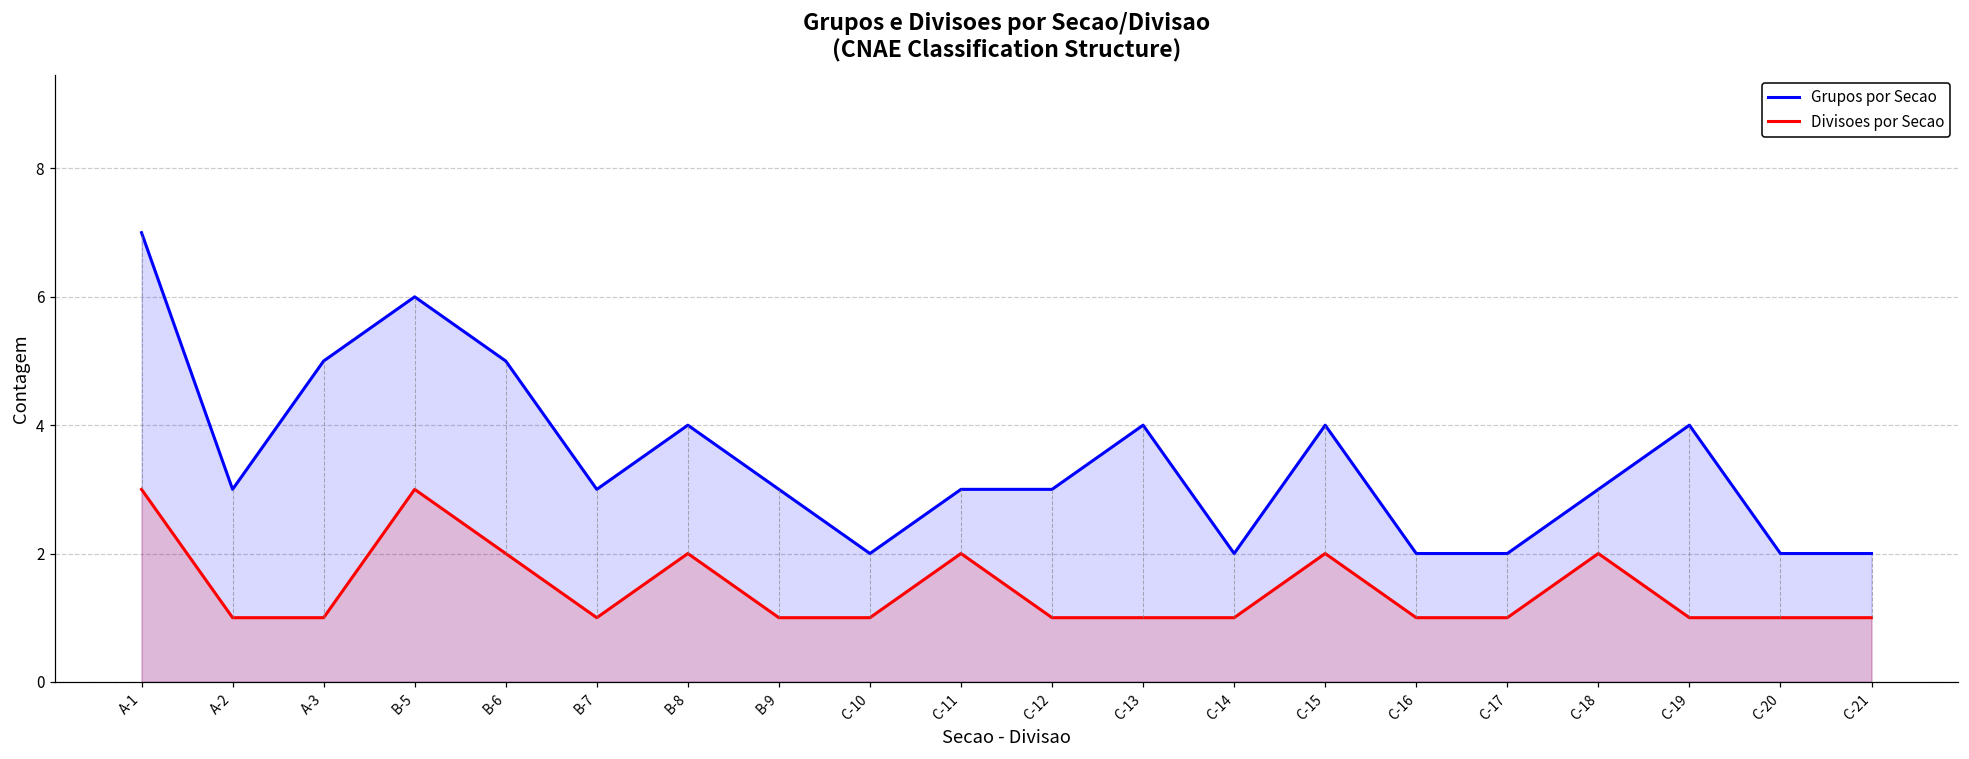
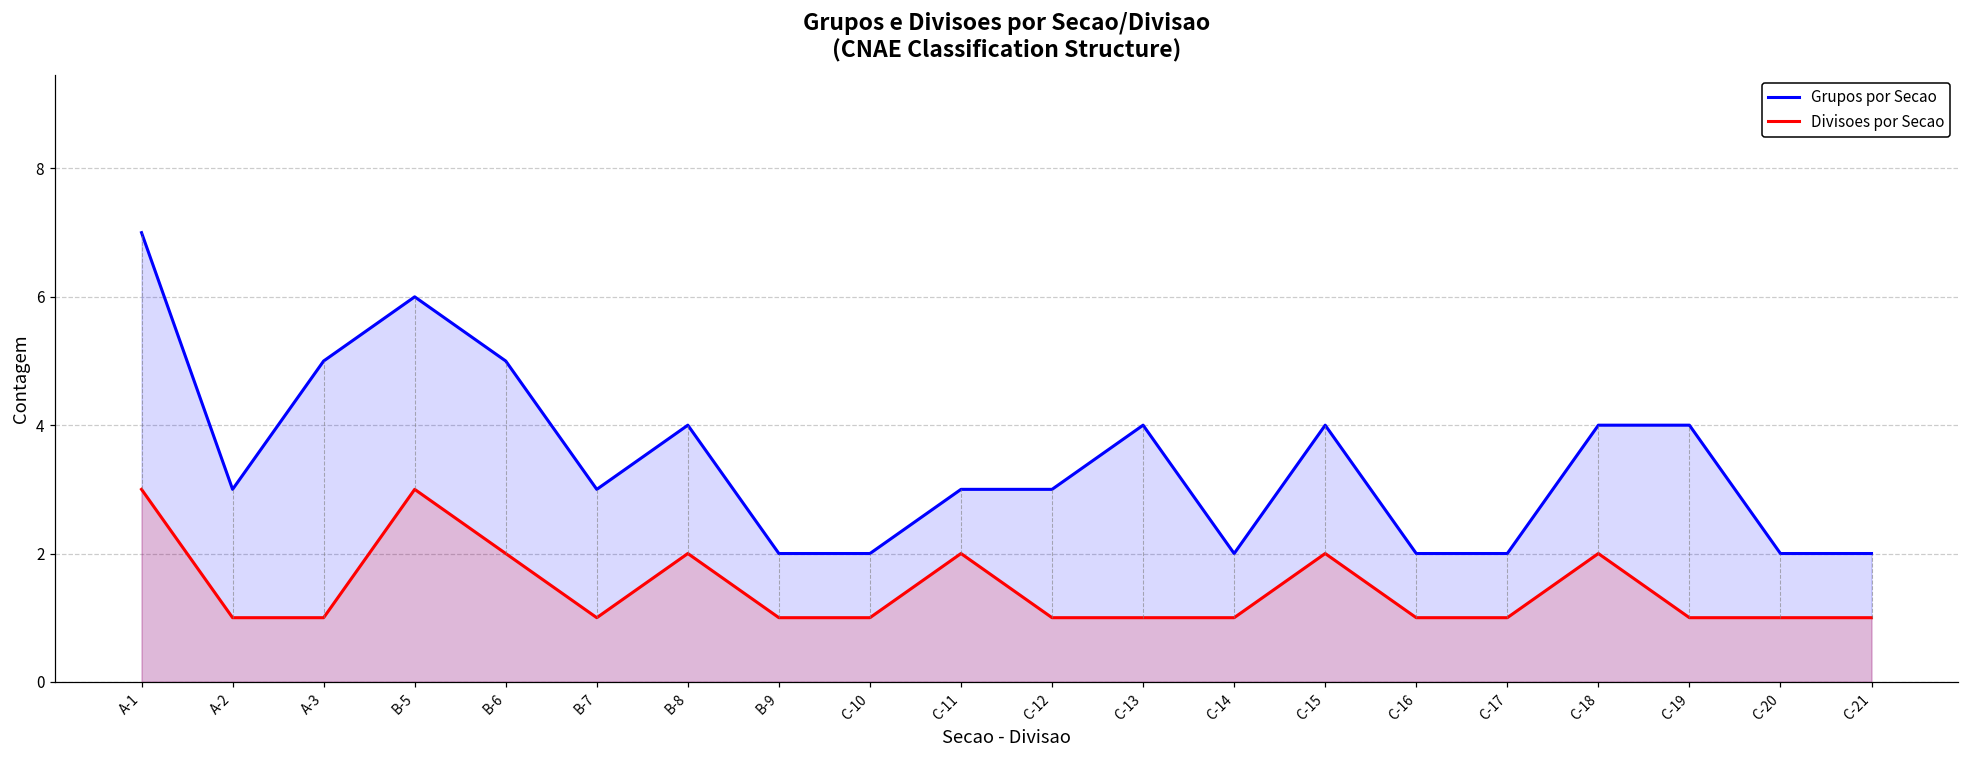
Grupos por Secao, B-9: 3 -> 2
Grupos por Secao, C-18: 3 -> 4
